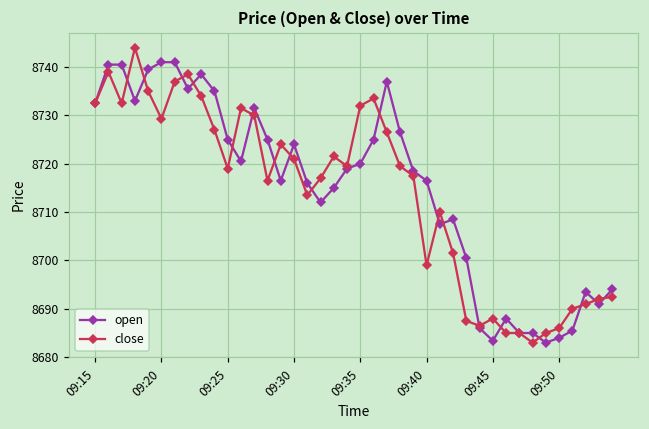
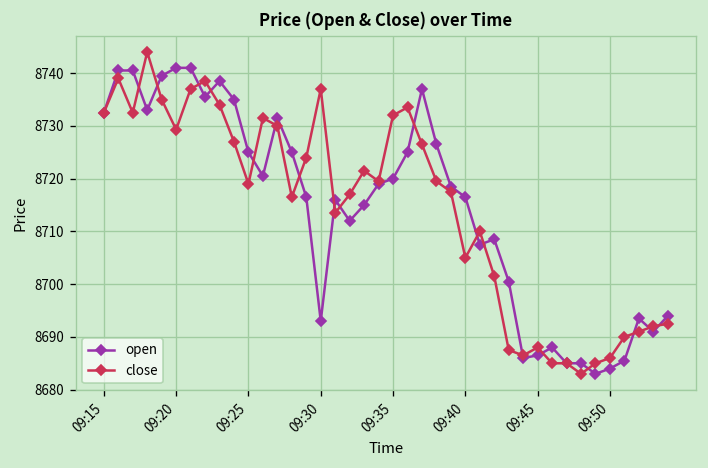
open, 09:30: 8724 -> 8693
close, 09:30: 8721 -> 8737
close, 09:40: 8699 -> 8705
open, 09:45: 8683 -> 8687
